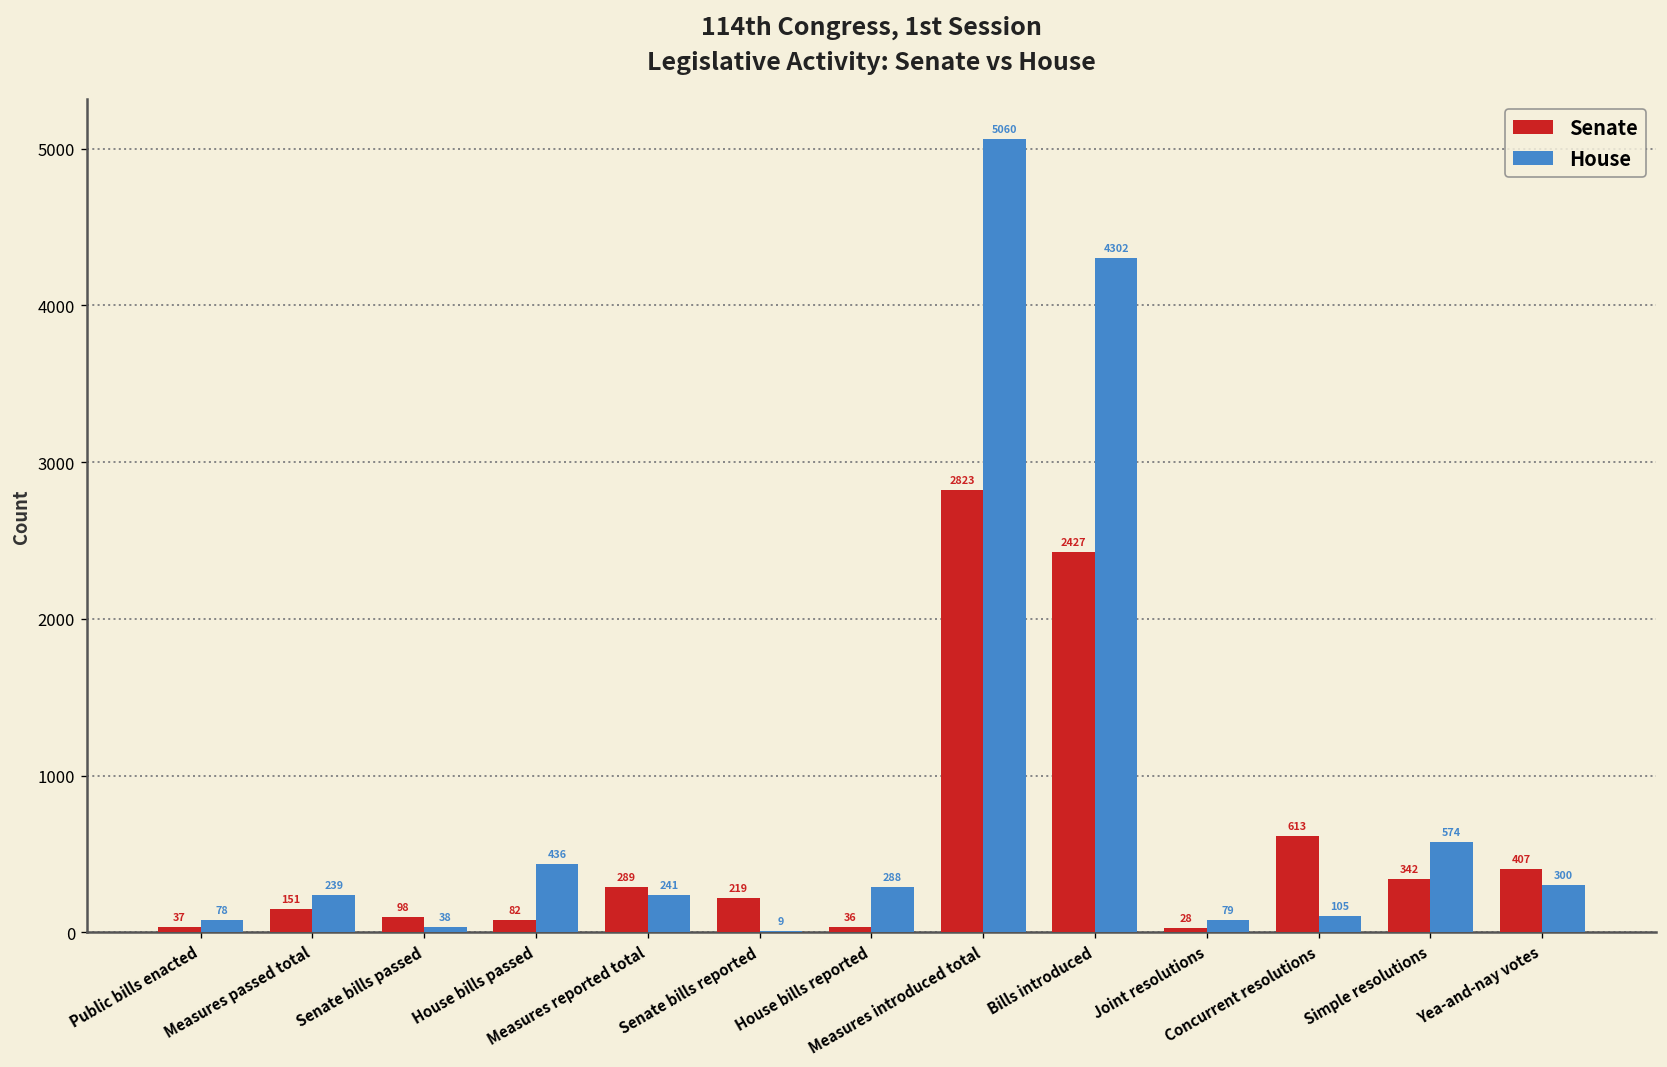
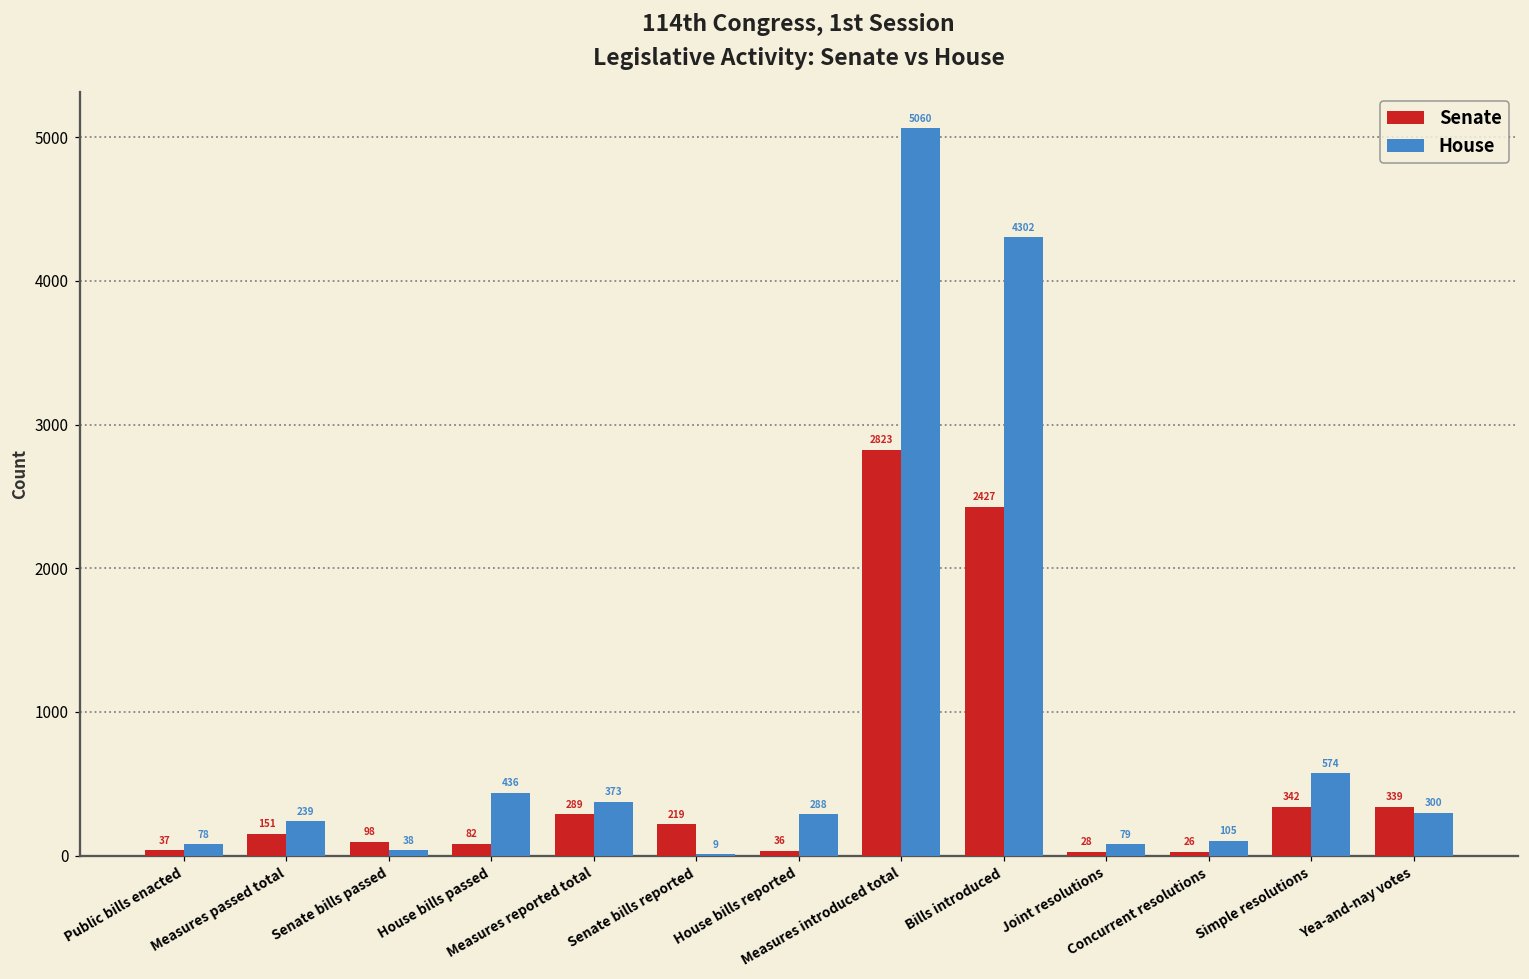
House, Measures reported total: 241 -> 373
Senate, Concurrent resolutions: 613 -> 26
Senate, Yea-and-nay votes: 407 -> 339
